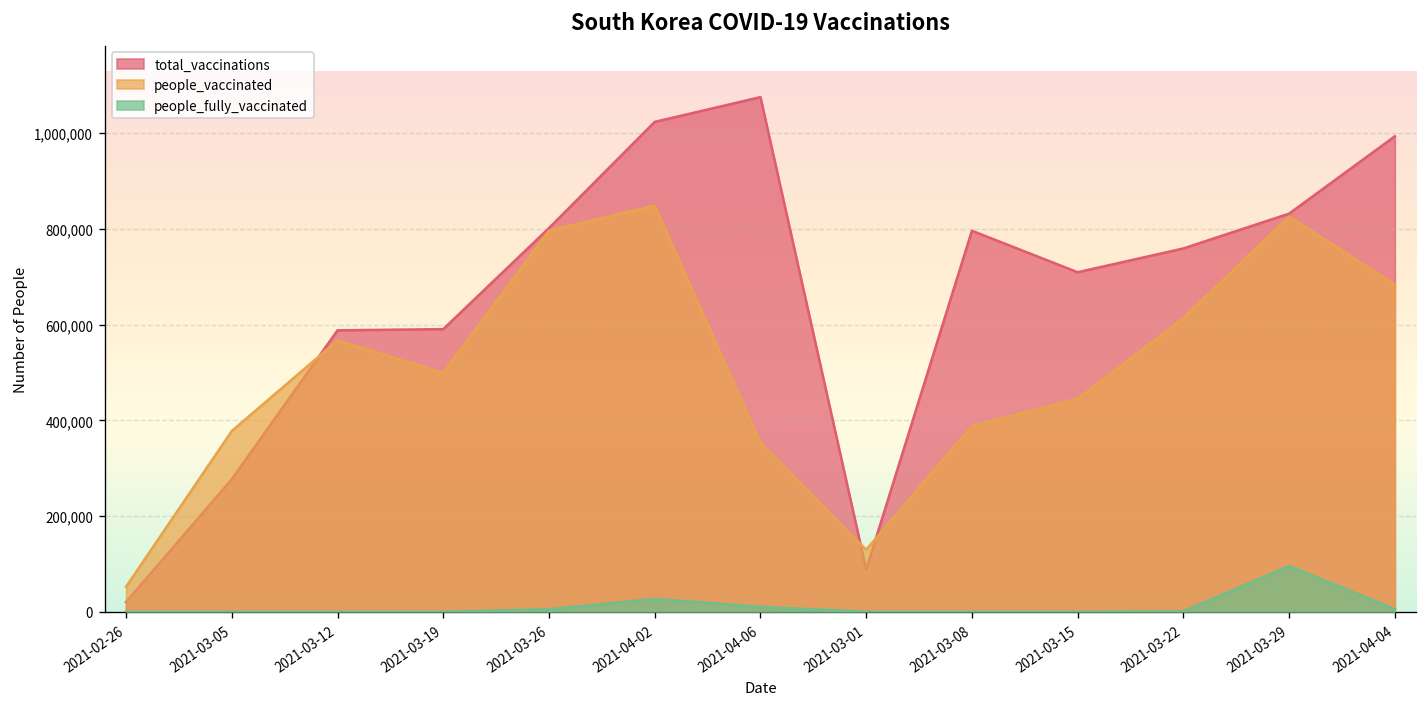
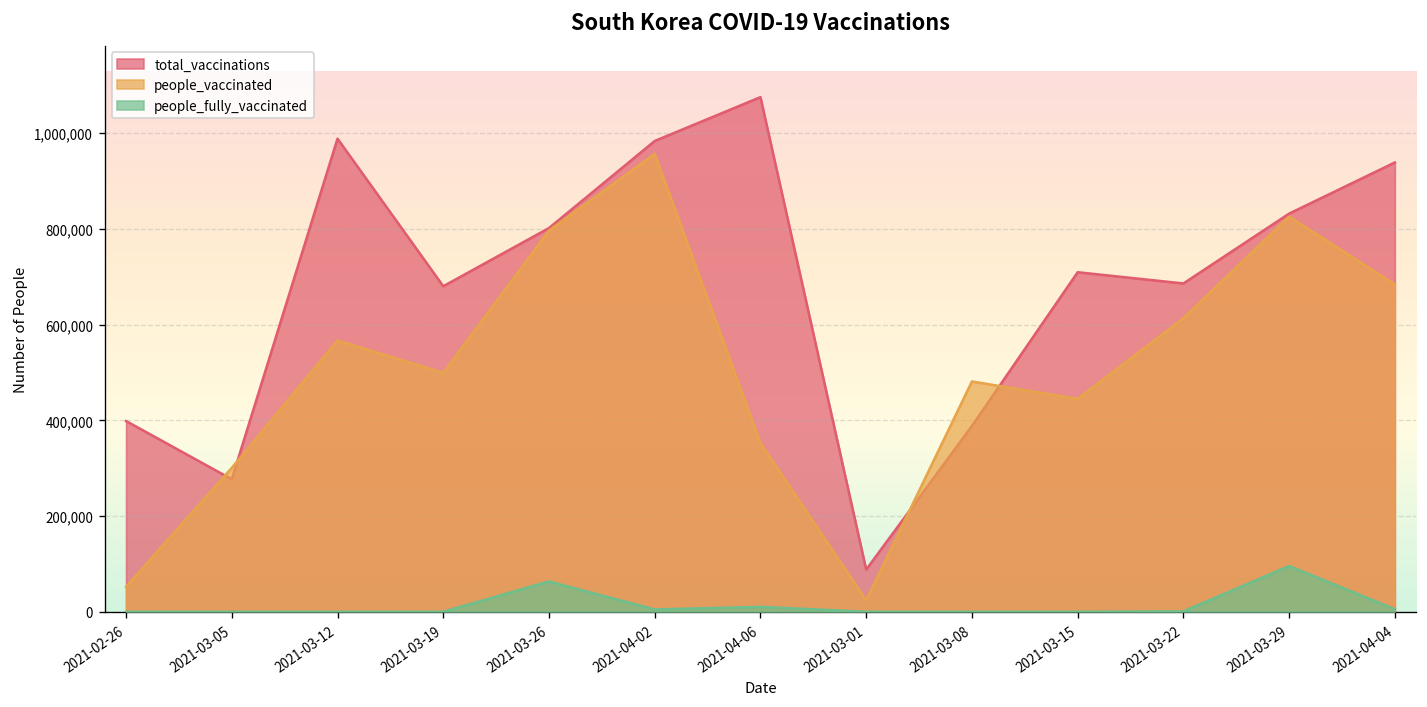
total_vaccinations, 2021-02-26: 20,000 -> 400,000
people_vaccinated, 2021-03-05: 380,000 -> 300,000
total_vaccinations, 2021-03-12: 590,000 -> 990,000
total_vaccinations, 2021-03-19: 590,000 -> 680,000
people_fully_vaccinated, 2021-03-26: 10,000 -> 60,000
total_vaccinations, 2021-04-02: 1,020,000 -> 980,000
people_vaccinated, 2021-04-02: 850,000 -> 960,000
people_fully_vaccinated, 2021-04-02: 30,000 -> 0
people_vaccinated, 2021-03-01: 130,000 -> 20,000
total_vaccinations, 2021-03-08: 800,000 -> 390,000
people_vaccinated, 2021-03-08: 390,000 -> 480,000
total_vaccinations, 2021-03-22: 760,000 -> 690,000
total_vaccinations, 2021-04-04: 990,000 -> 940,000
